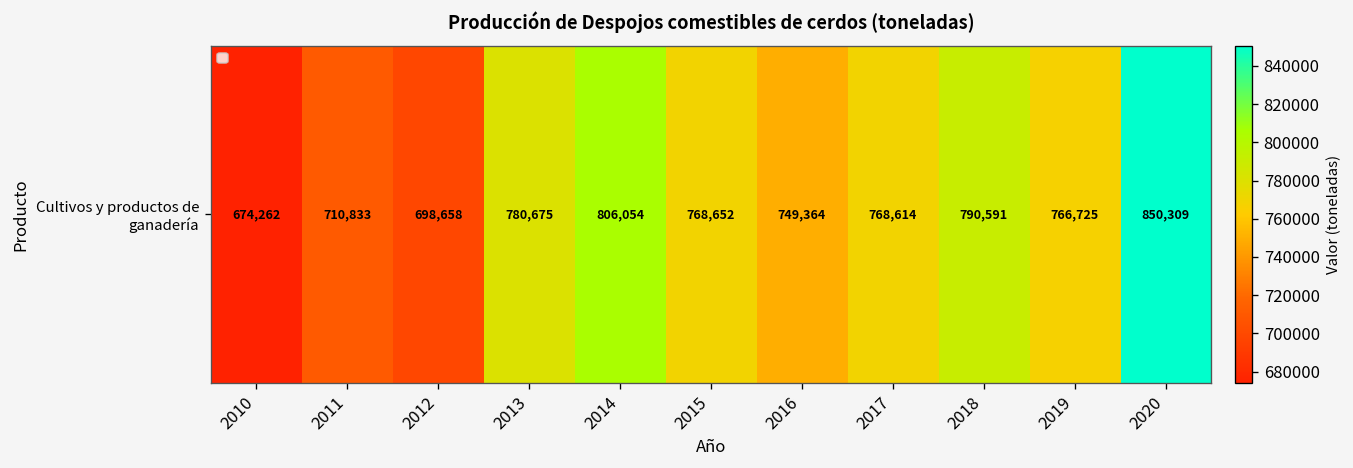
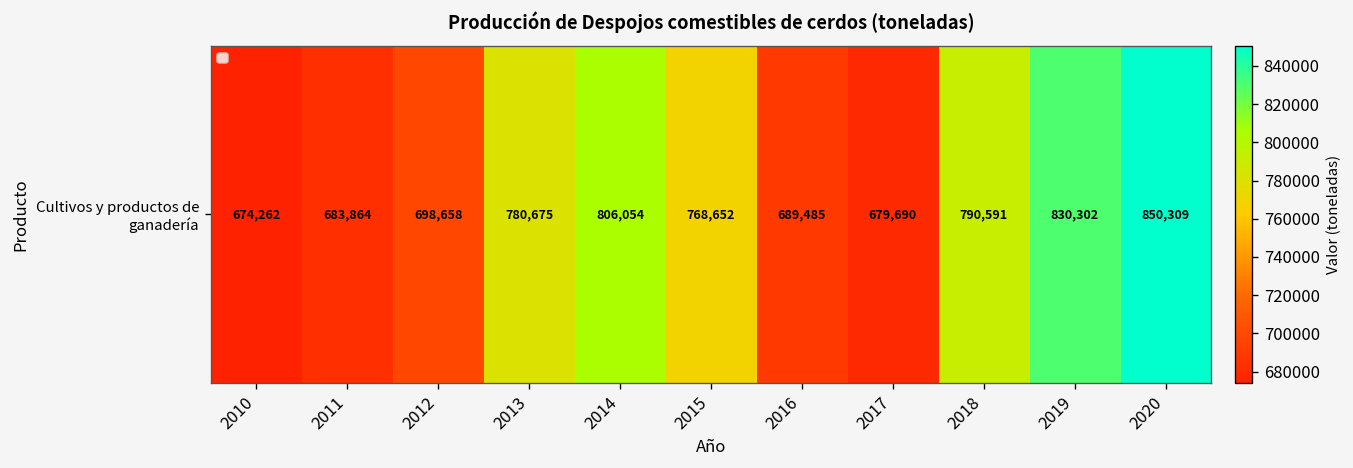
Cultivos y productos de ganadería, 2011: 710,833 -> 683,864
Cultivos y productos de ganadería, 2016: 749,364 -> 689,485
Cultivos y productos de ganadería, 2017: 768,614 -> 679,690
Cultivos y productos de ganadería, 2019: 766,725 -> 830,302
